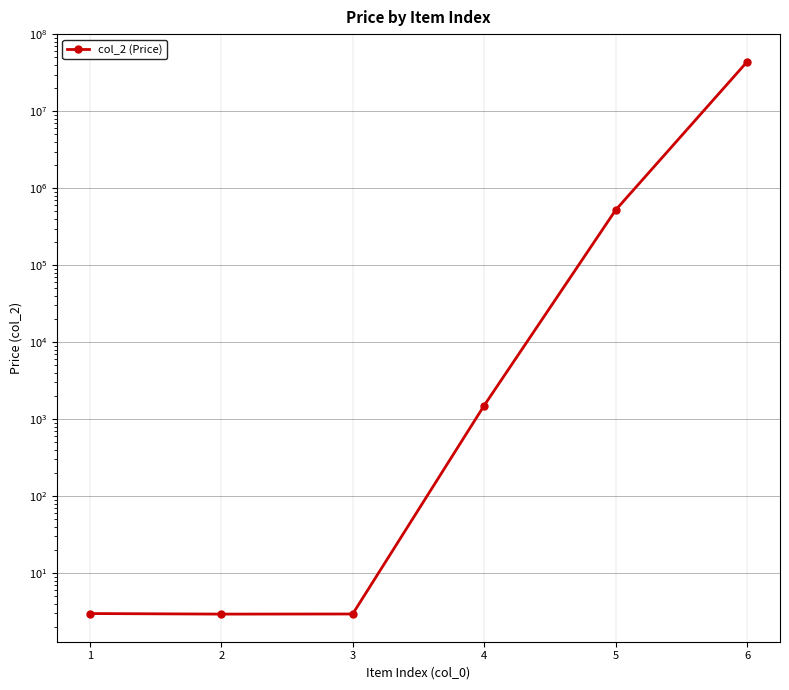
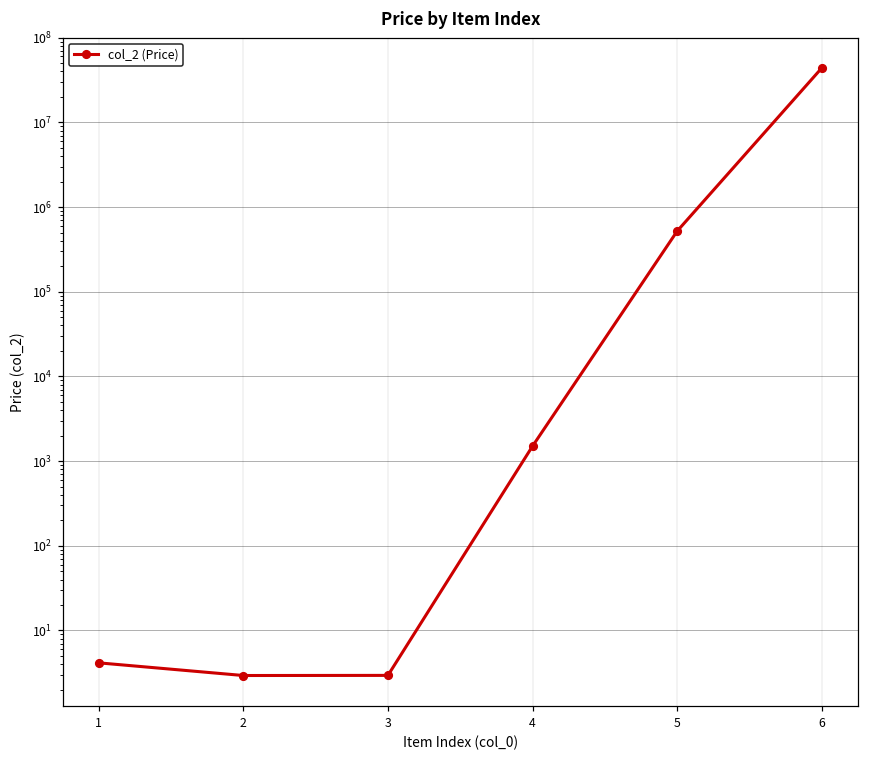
1: 3.0 -> 4
